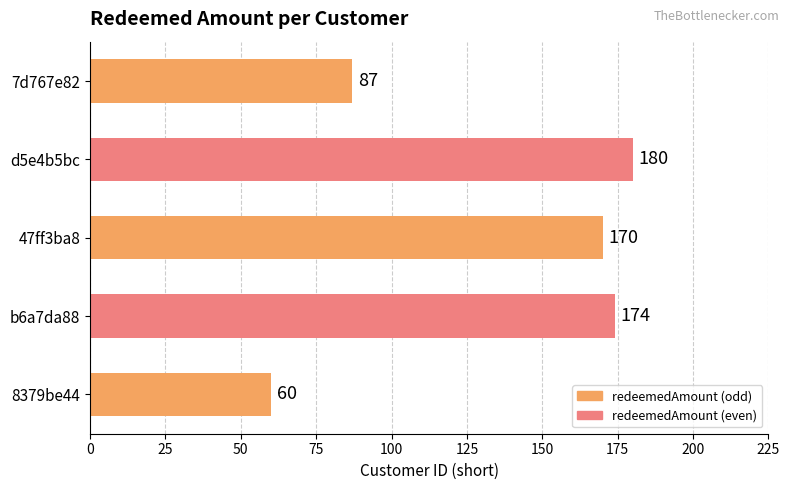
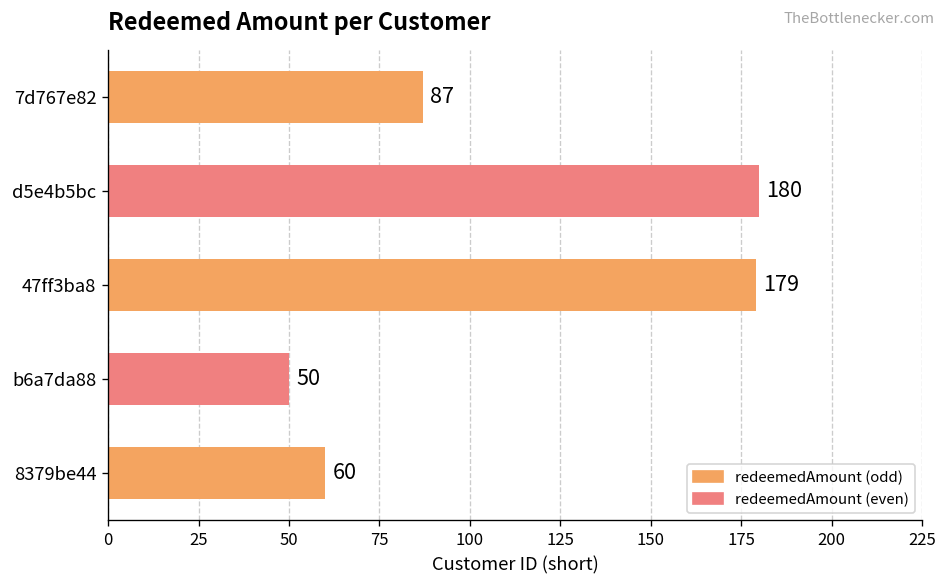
47ff3ba8: 170 -> 179
b6a7da88: 174 -> 50
